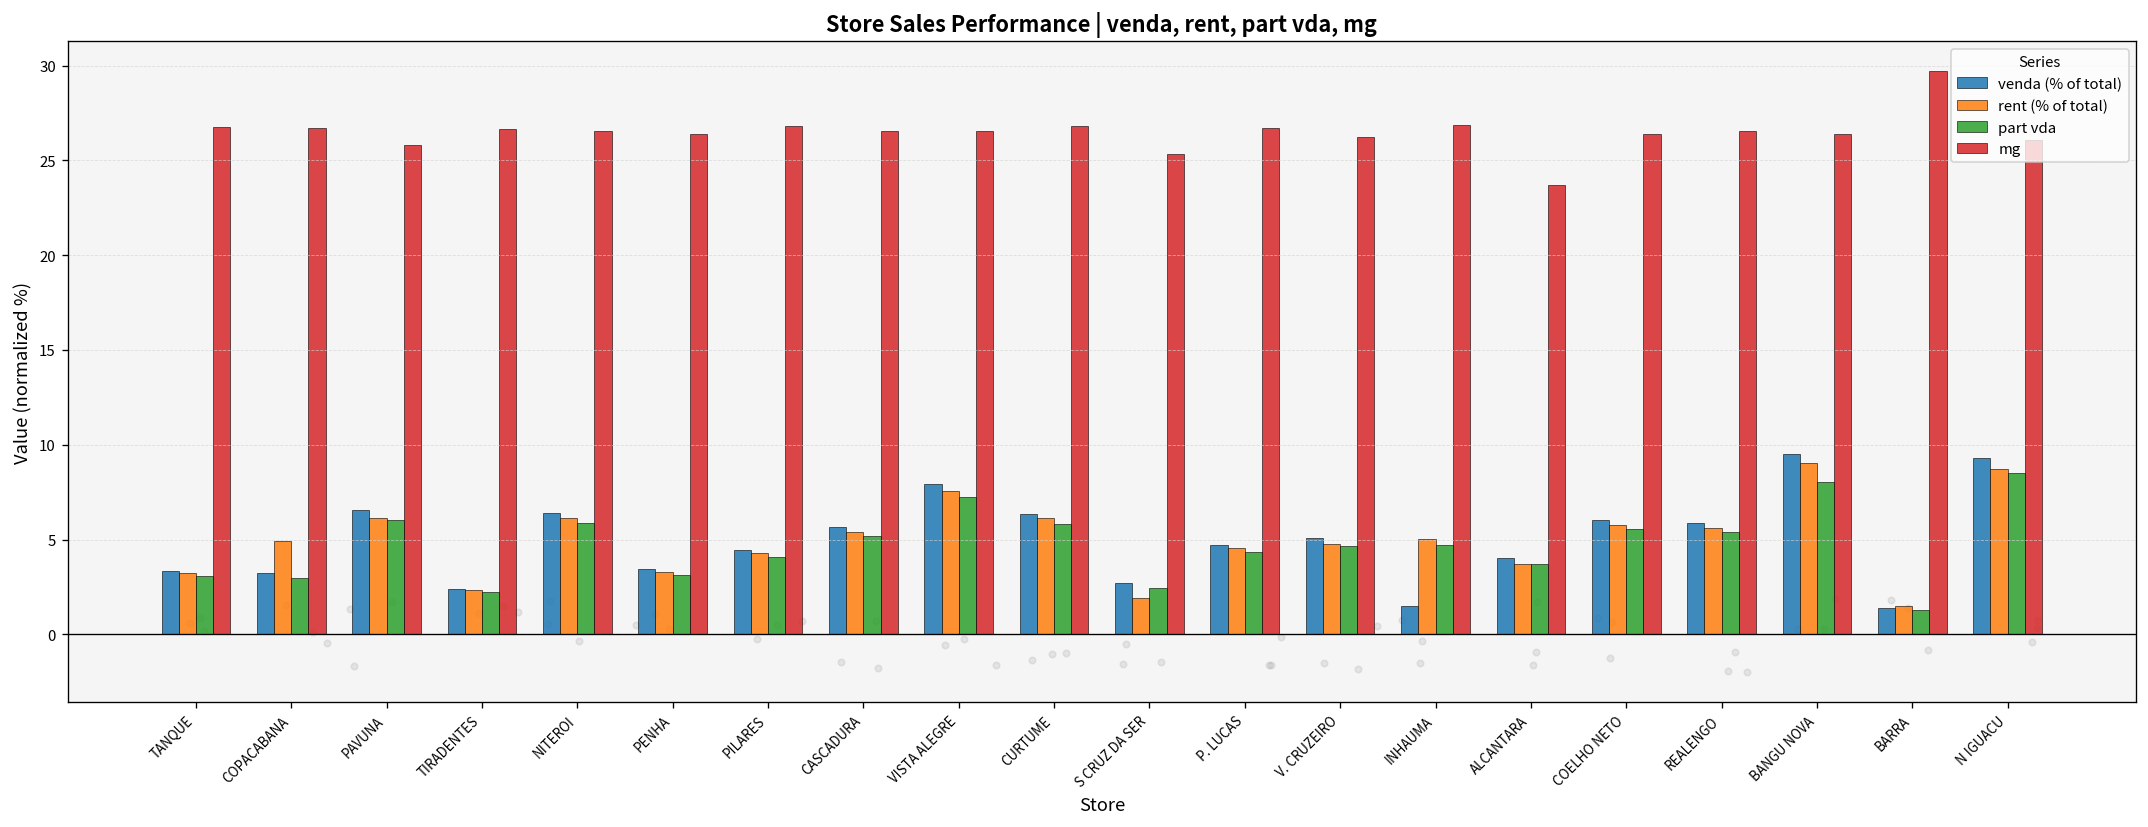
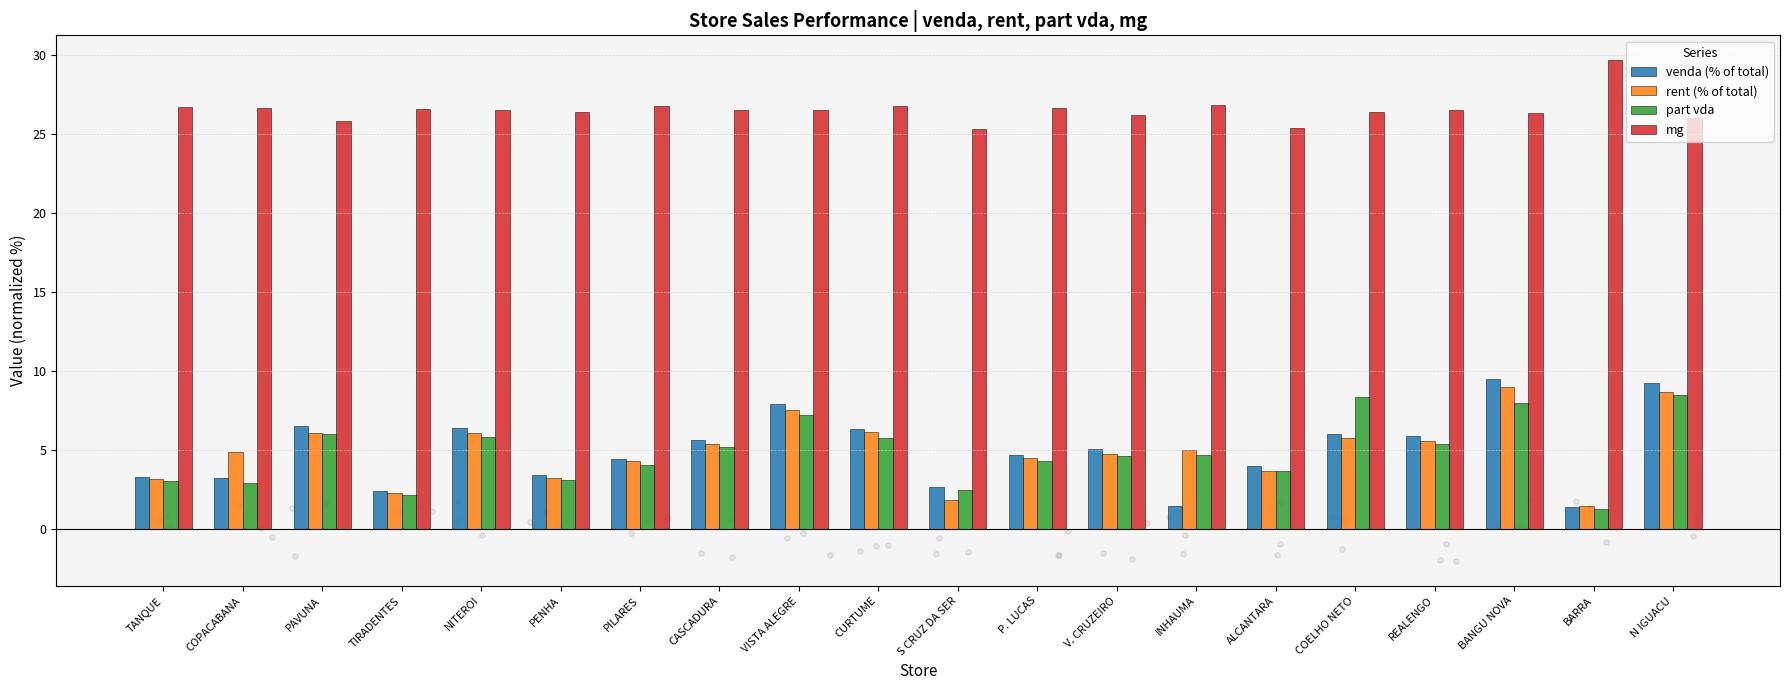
mg, ALCANTARA: 23.7 -> 25.4
part vda, COELHO NETO: 5.5 -> 8.4
